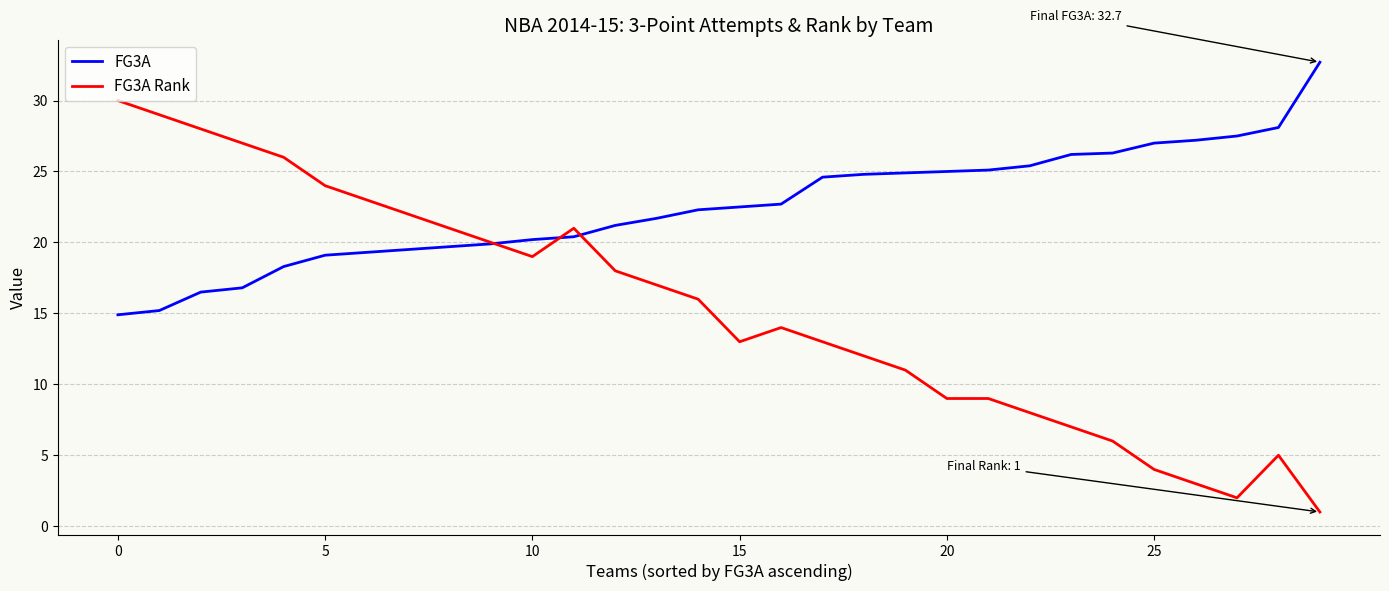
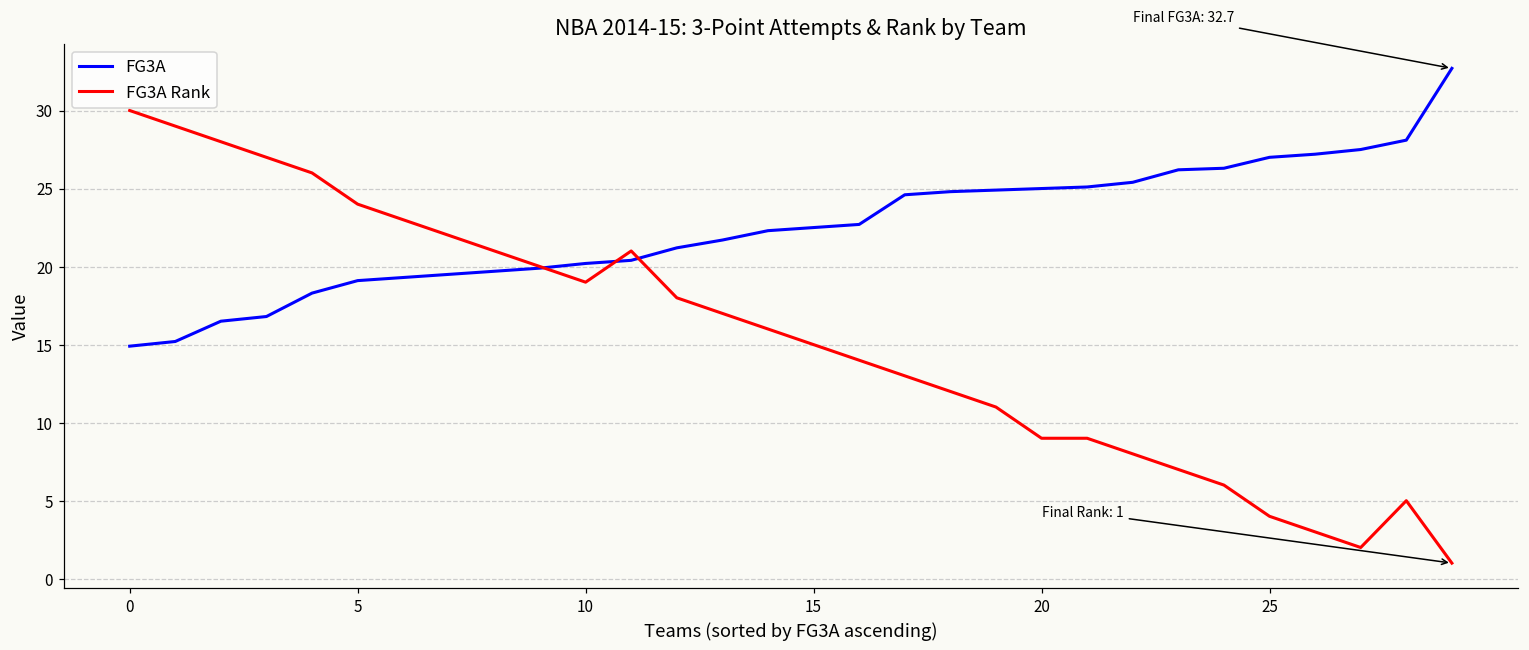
FG3A Rank, 15: 13 -> 15
